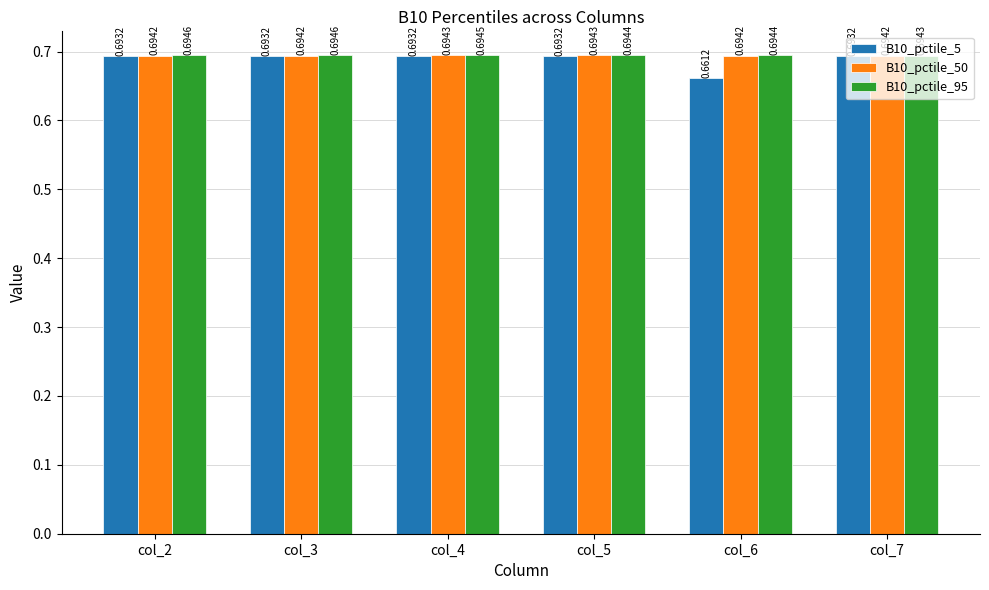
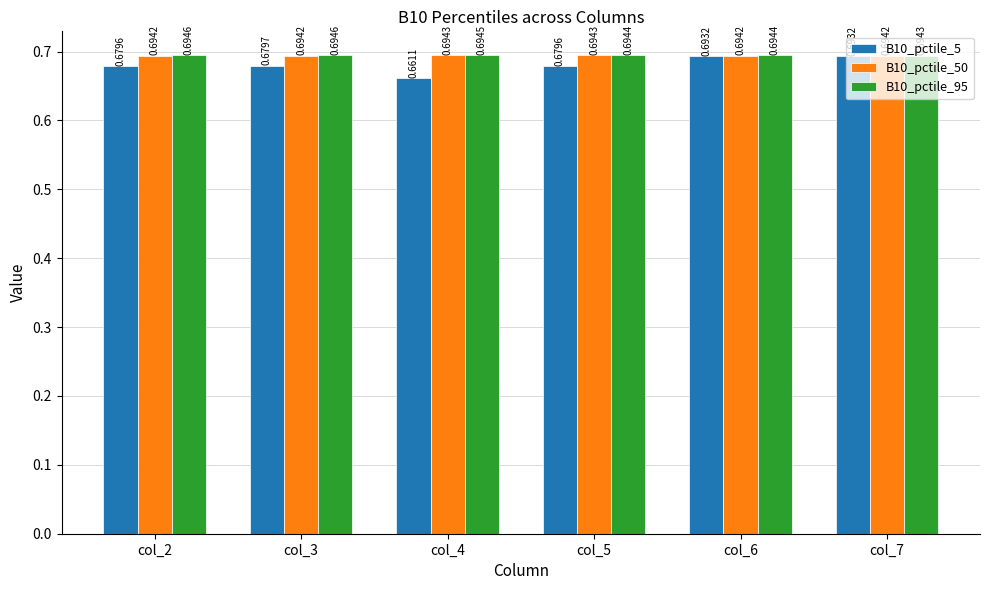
B10_pctile_5, col_2: 0.6932 -> 0.6796
B10_pctile_5, col_3: 0.6932 -> 0.6797
B10_pctile_5, col_4: 0.6932 -> 0.6611
B10_pctile_5, col_5: 0.6932 -> 0.6796
B10_pctile_5, col_6: 0.6612 -> 0.6932
